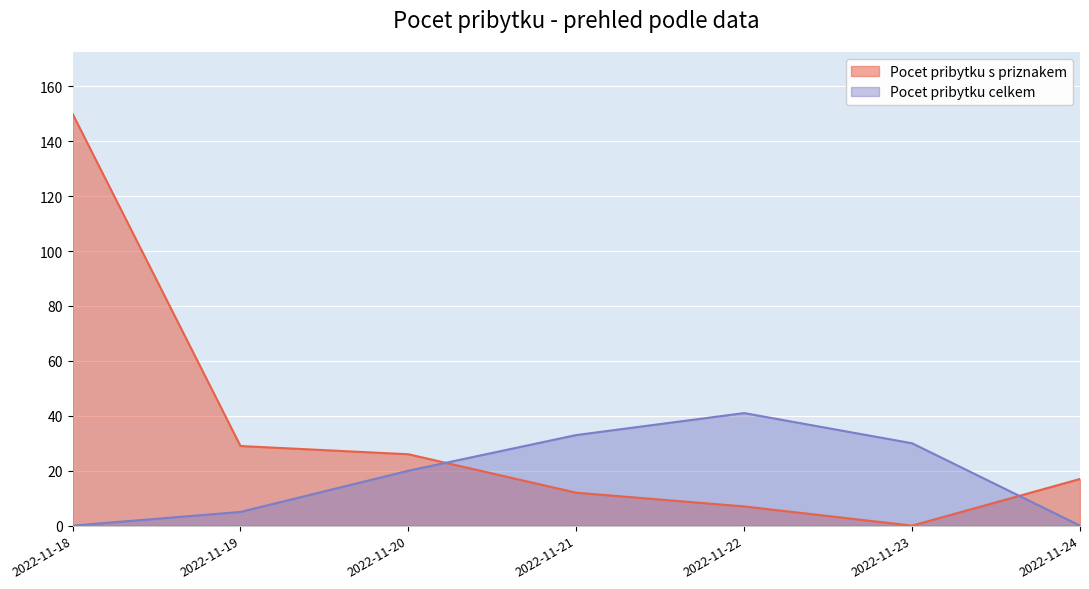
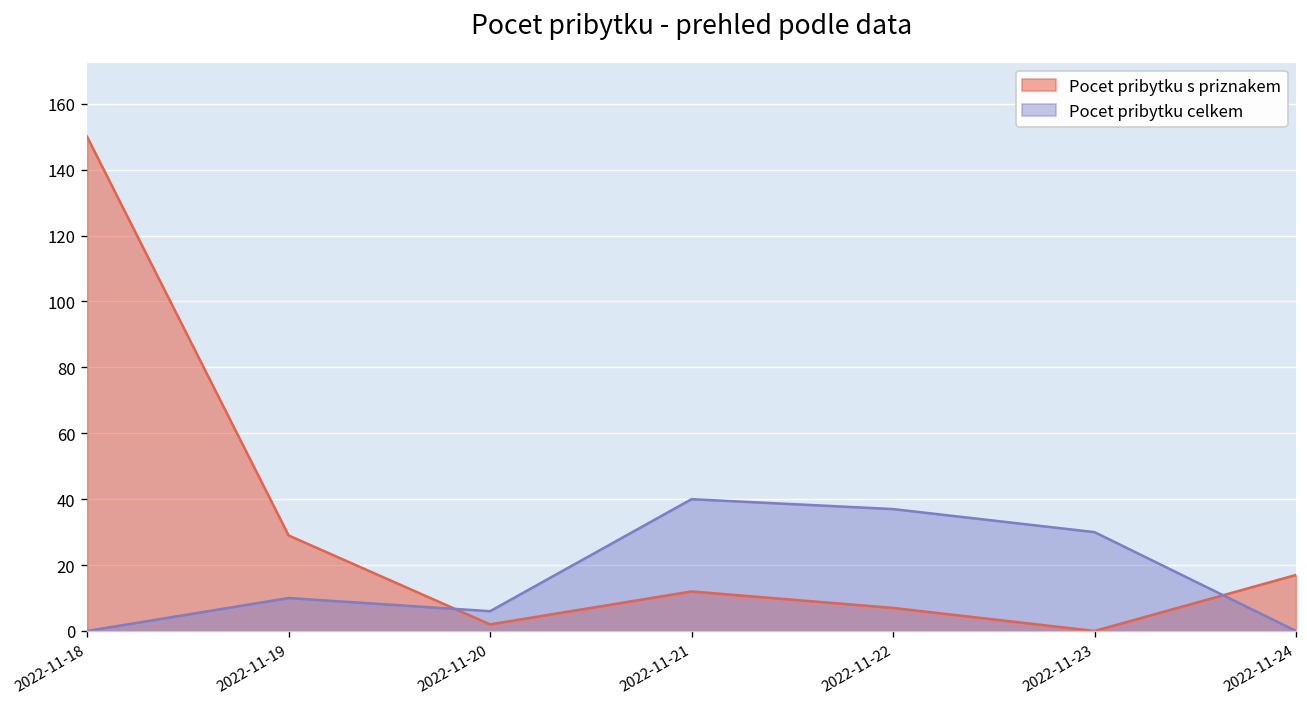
Pocet pribytku celkem, 2022-11-19: 5 -> 10
Pocet pribytku s priznakem, 2022-11-20: 26 -> 2
Pocet pribytku celkem, 2022-11-20: 20 -> 6
Pocet pribytku celkem, 2022-11-21: 33 -> 40
Pocet pribytku celkem, 2022-11-22: 41 -> 37
